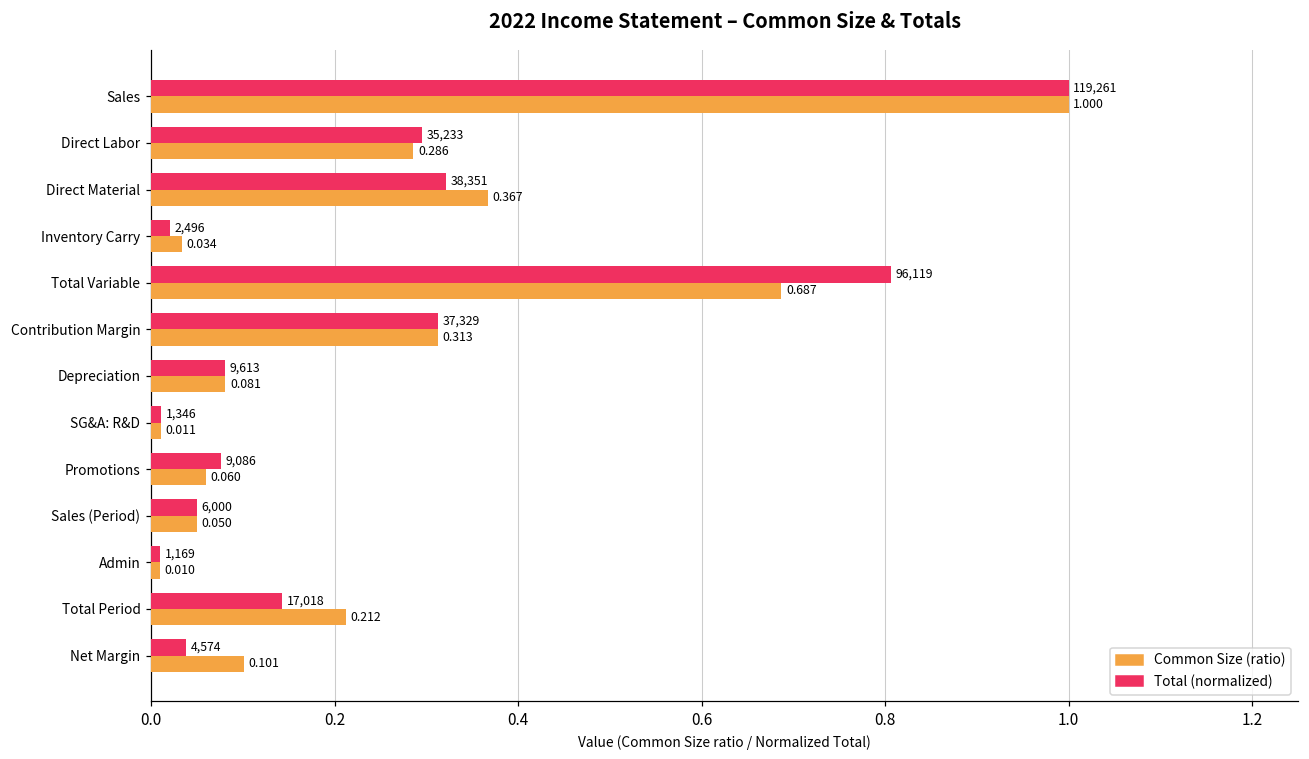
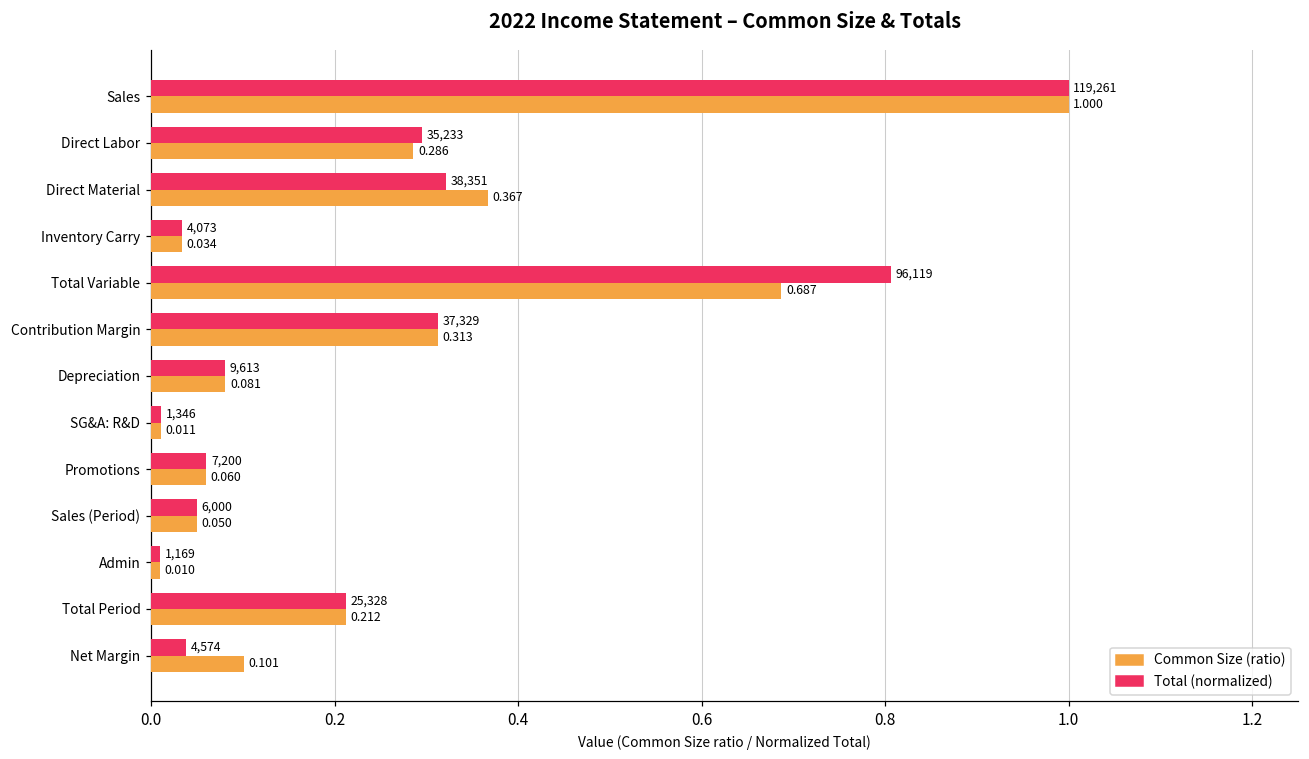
Total (normalized), Inventory Carry: 2,496 -> 4,073
Total (normalized), Promotions: 9,086 -> 7,200
Total (normalized), Total Period: 17,018 -> 25,328
